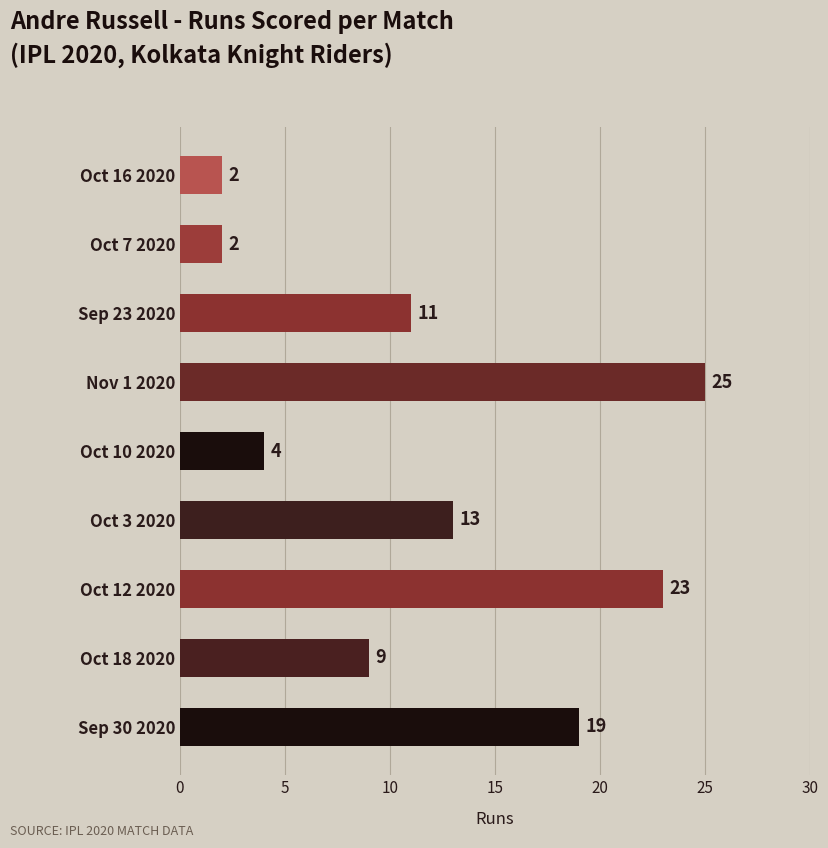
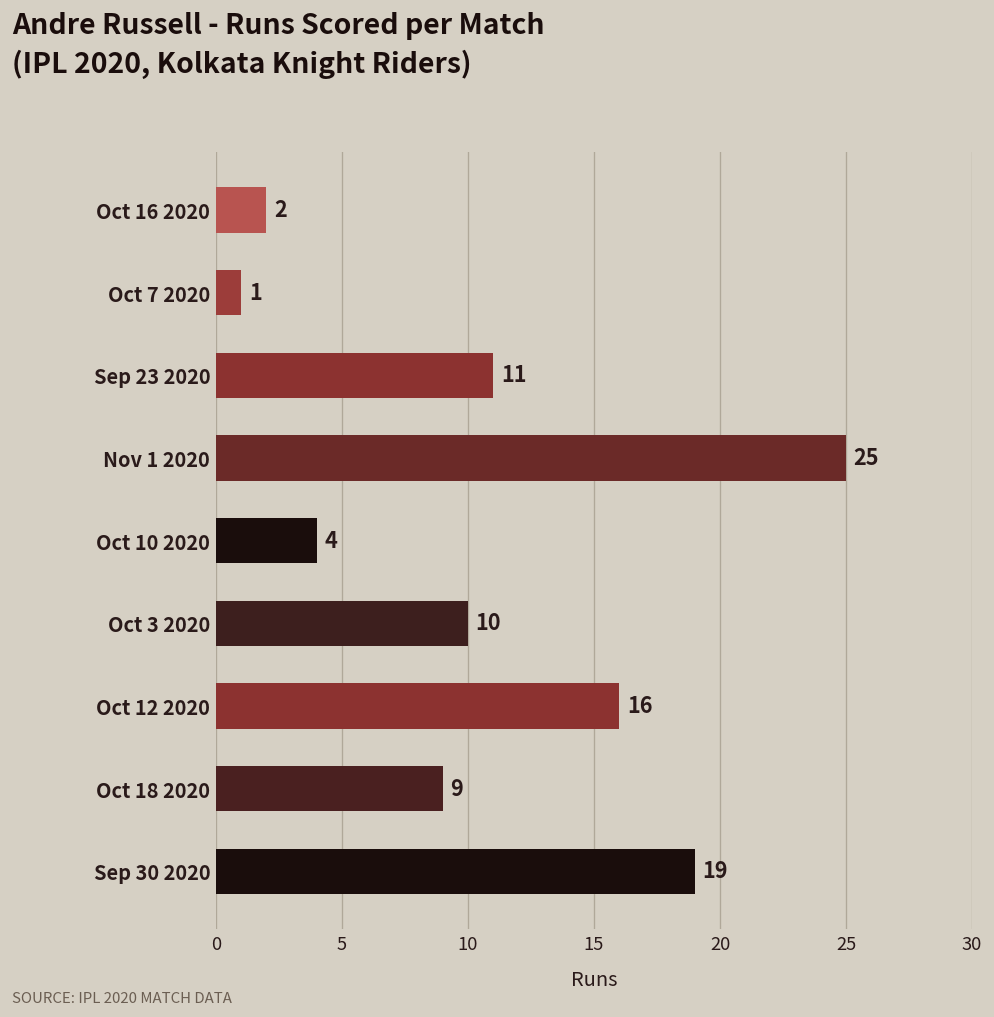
Oct 7 2020: 2 -> 1
Oct 3 2020: 13 -> 10
Oct 12 2020: 23 -> 16
